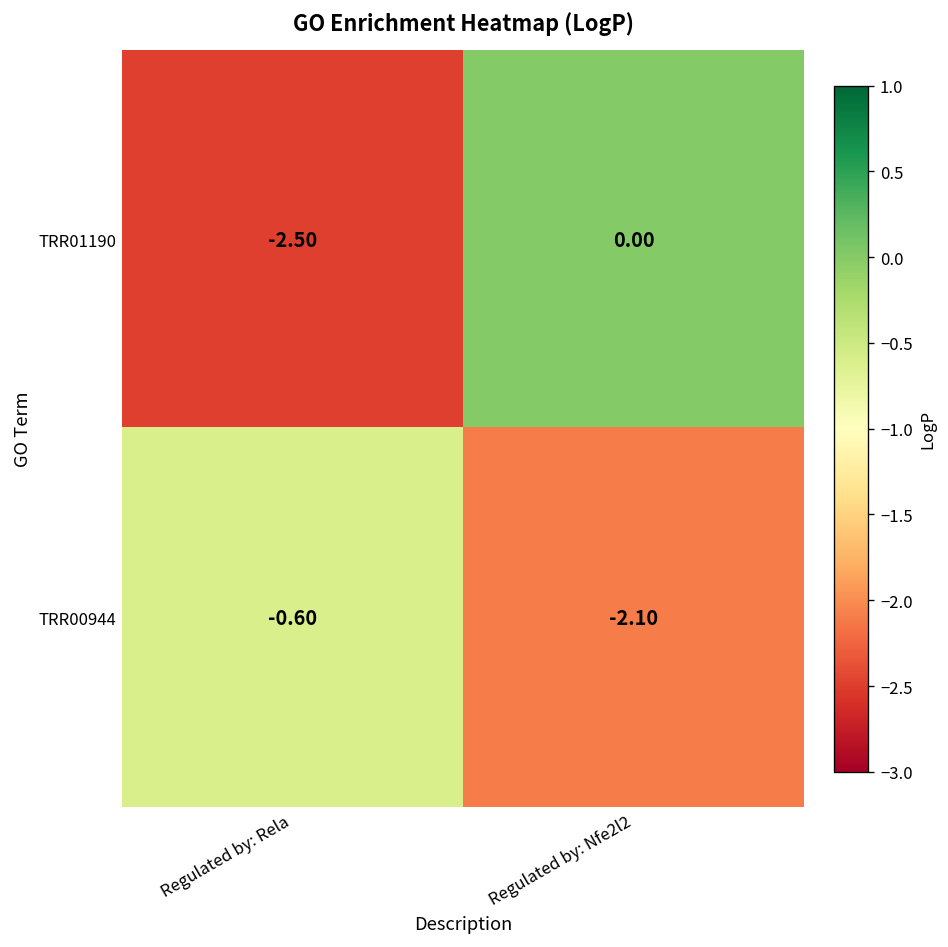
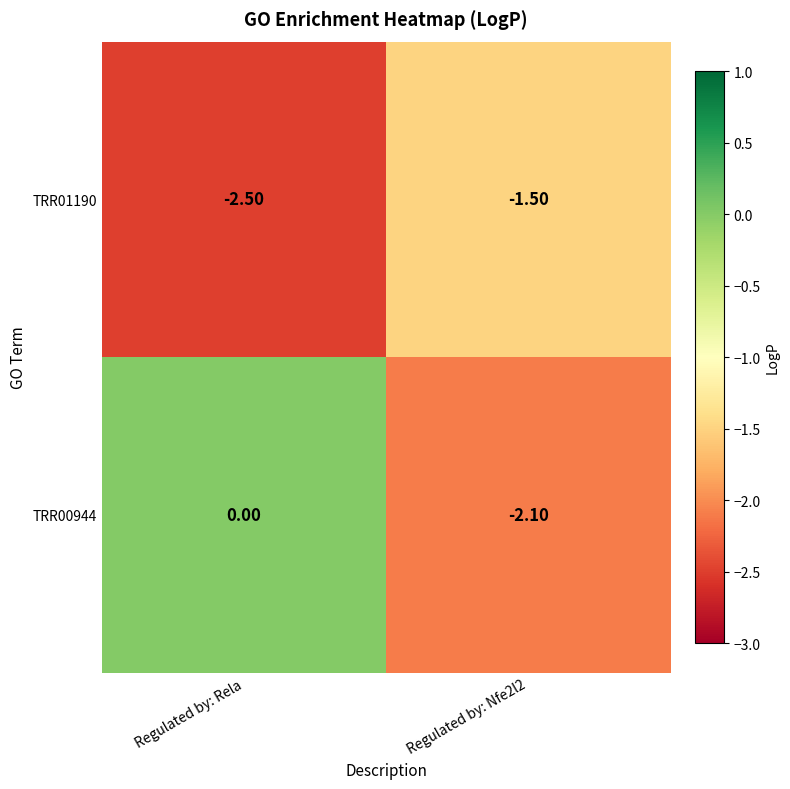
TRR01190, Regulated by: Nfe2l2: 0.00 -> -1.50
TRR00944, Regulated by: Rela: -0.60 -> 0.00
